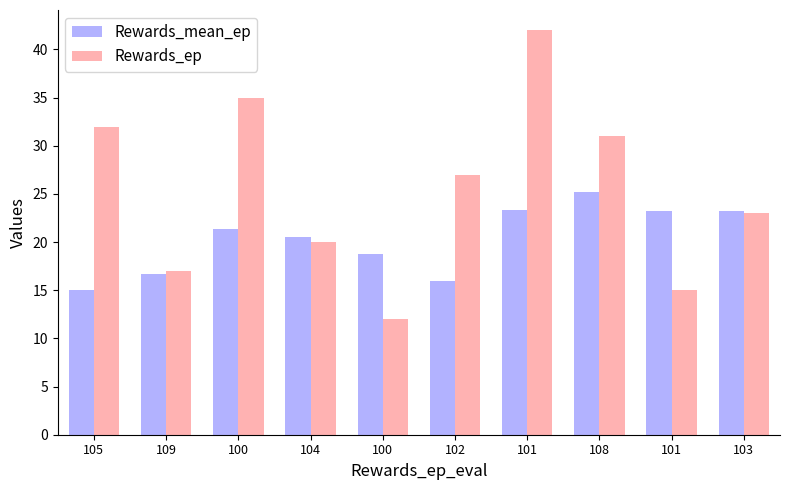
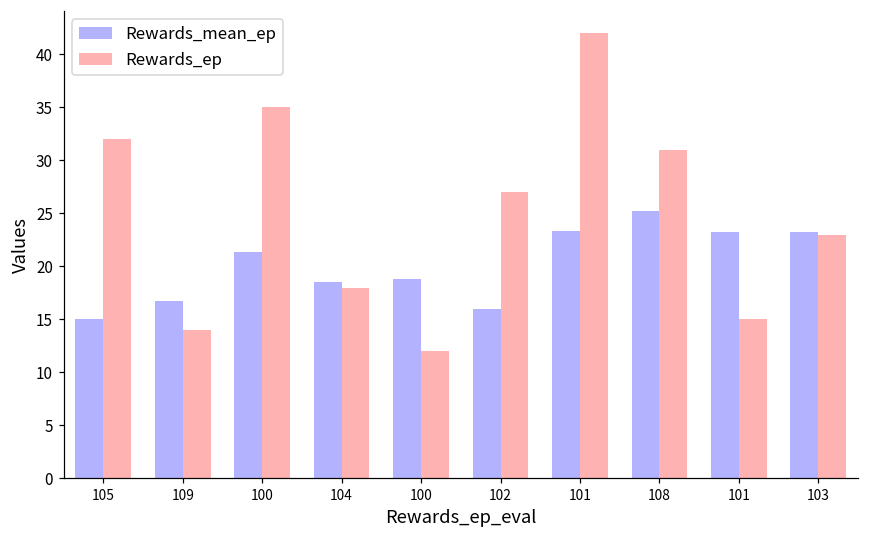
Rewards_ep, 109: 17 -> 14
Rewards_mean_ep, 104: 21 -> 19
Rewards_ep, 104: 20 -> 18
